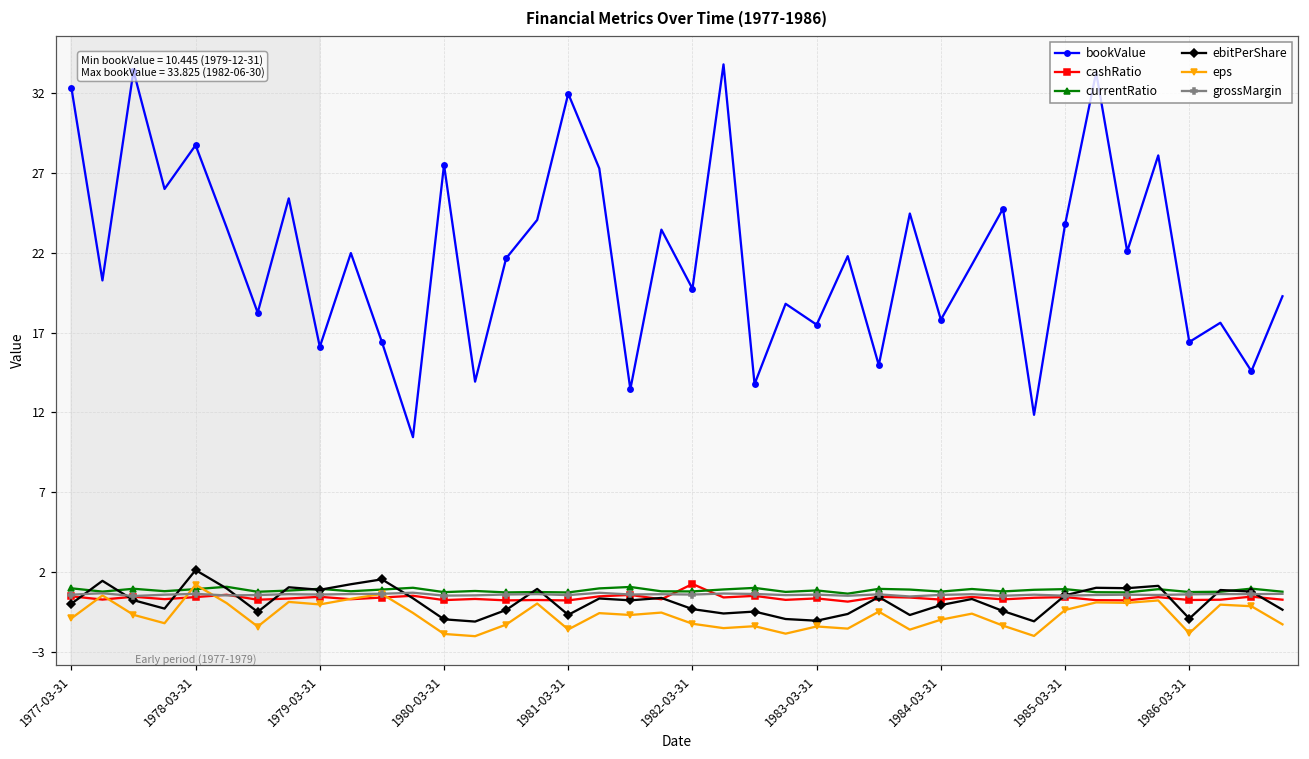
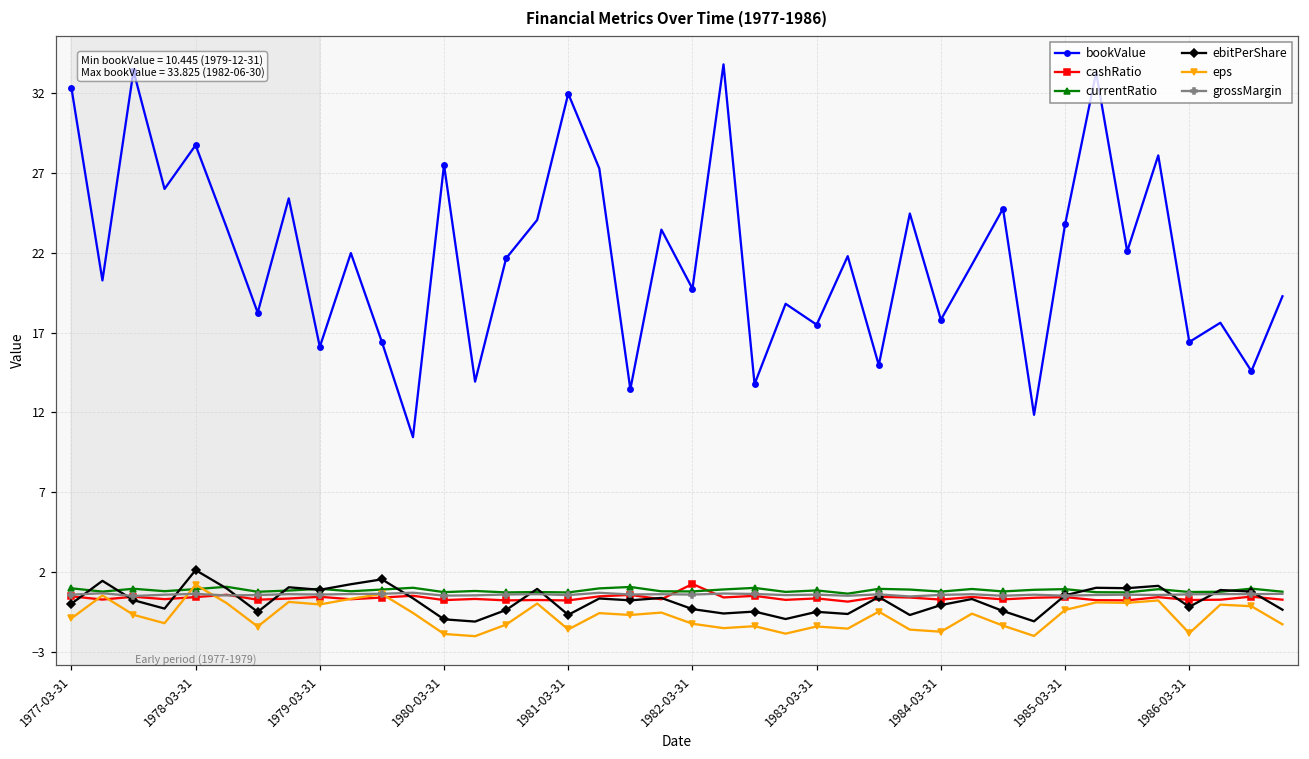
ebitPerShare, 1983-03-31: -1.1 -> -0.5
eps, 1984-03-31: -1.0 -> -1.8
ebitPerShare, 1986-03-31: -0.9 -> -0.2
